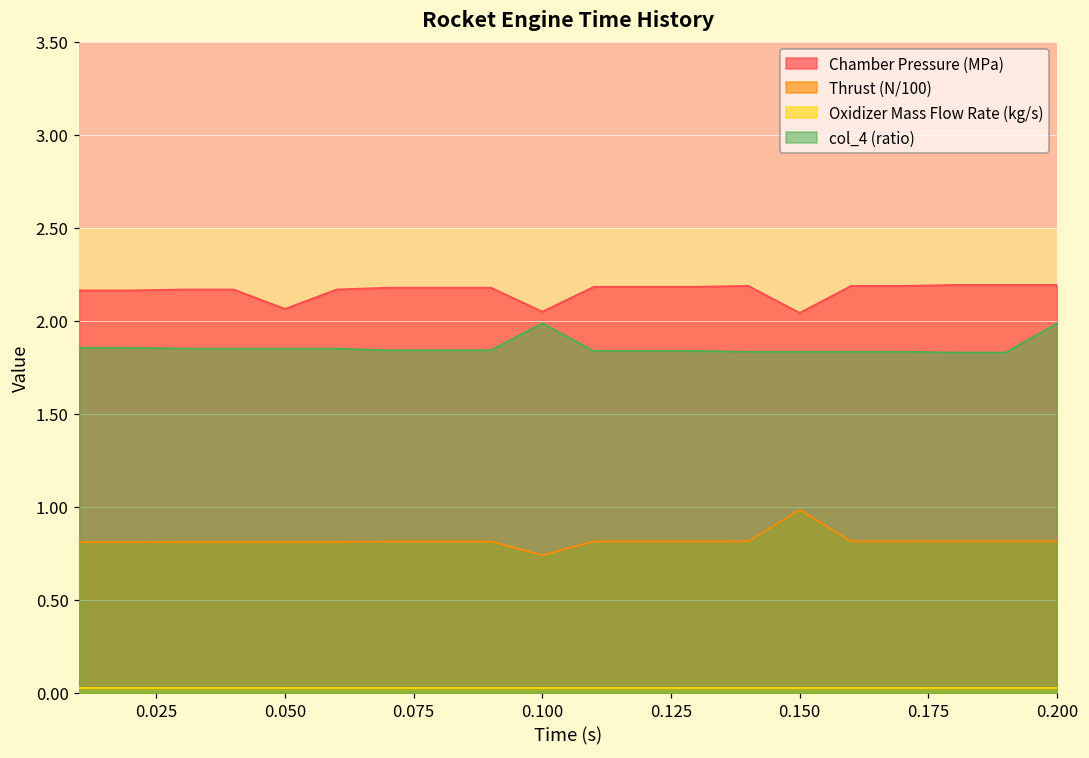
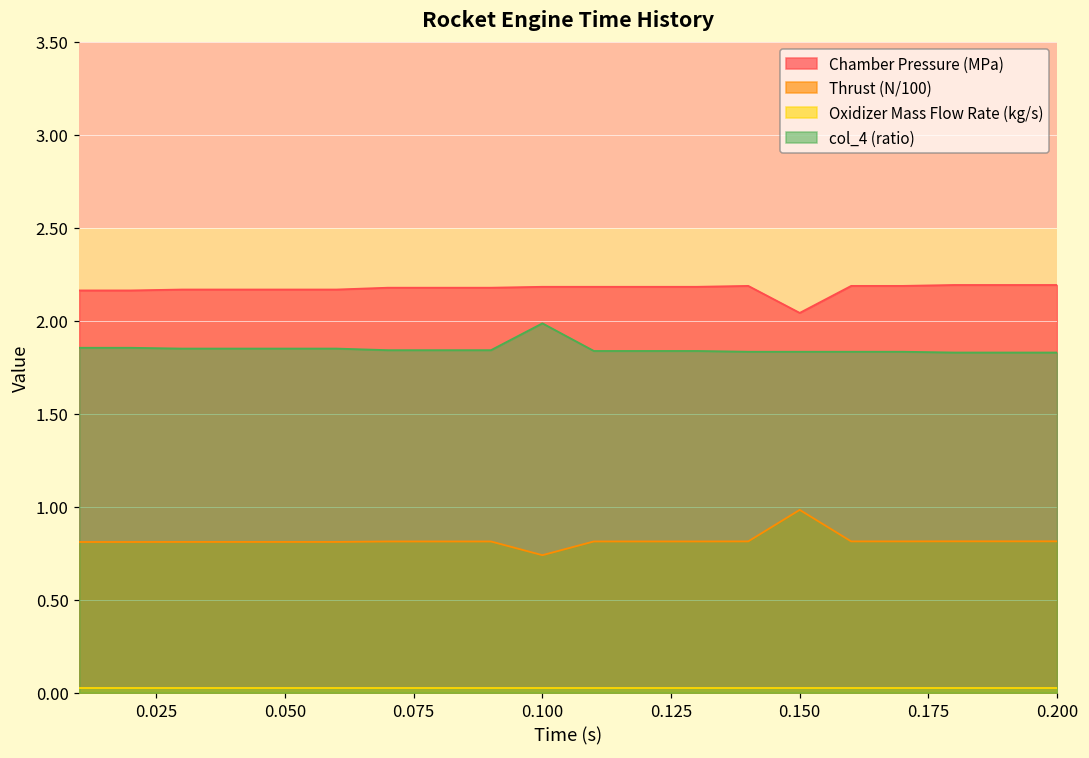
Chamber Pressure (MPa), 0.050: 2.06 -> 2.17
Chamber Pressure (MPa), 0.100: 2.05 -> 2.18
col_4 (ratio), 0.200: 1.98 -> 1.83
